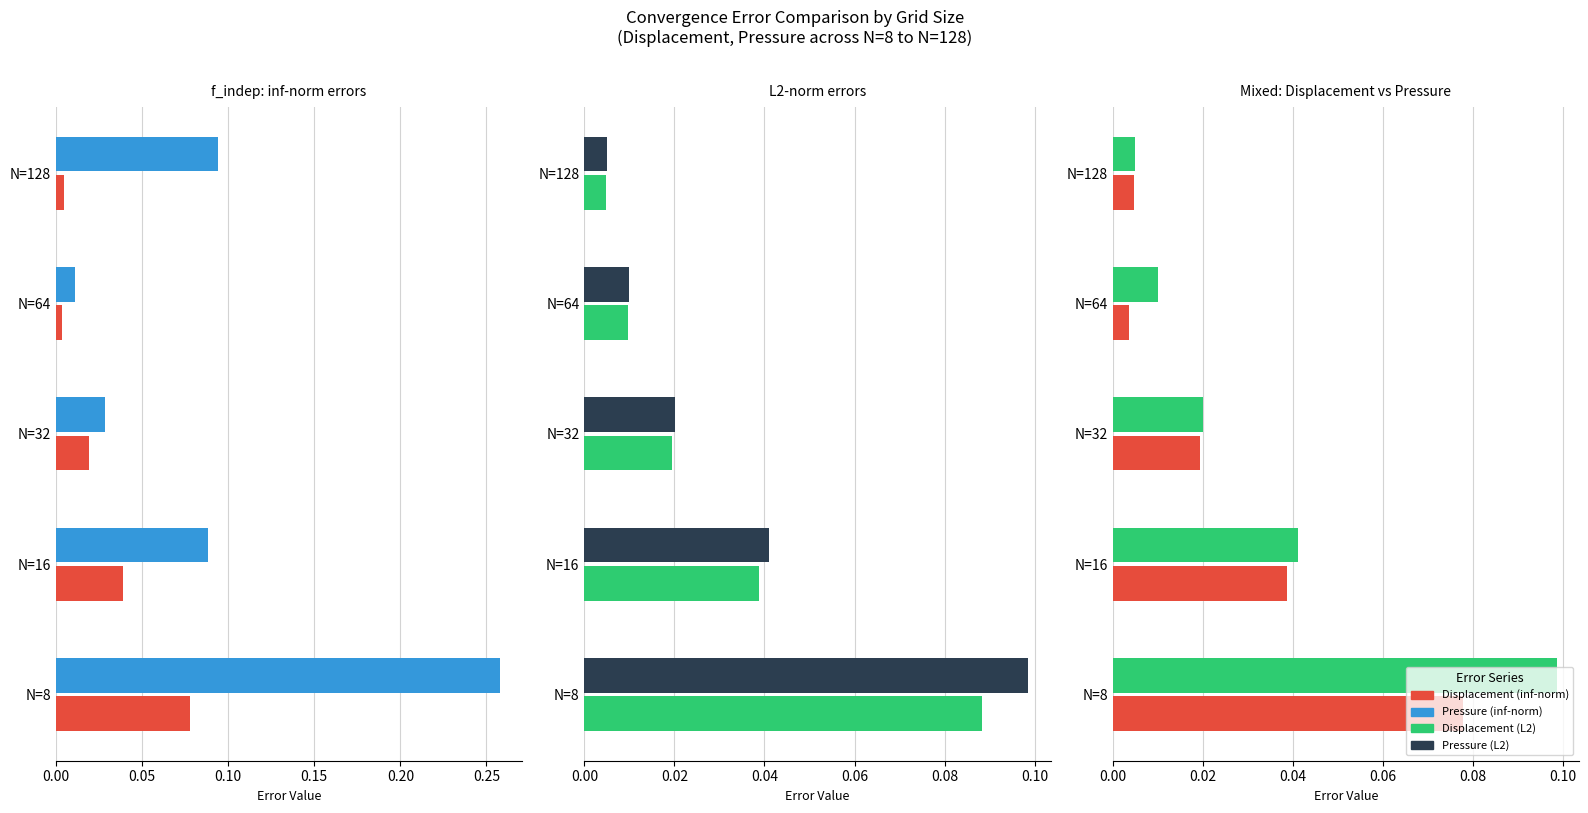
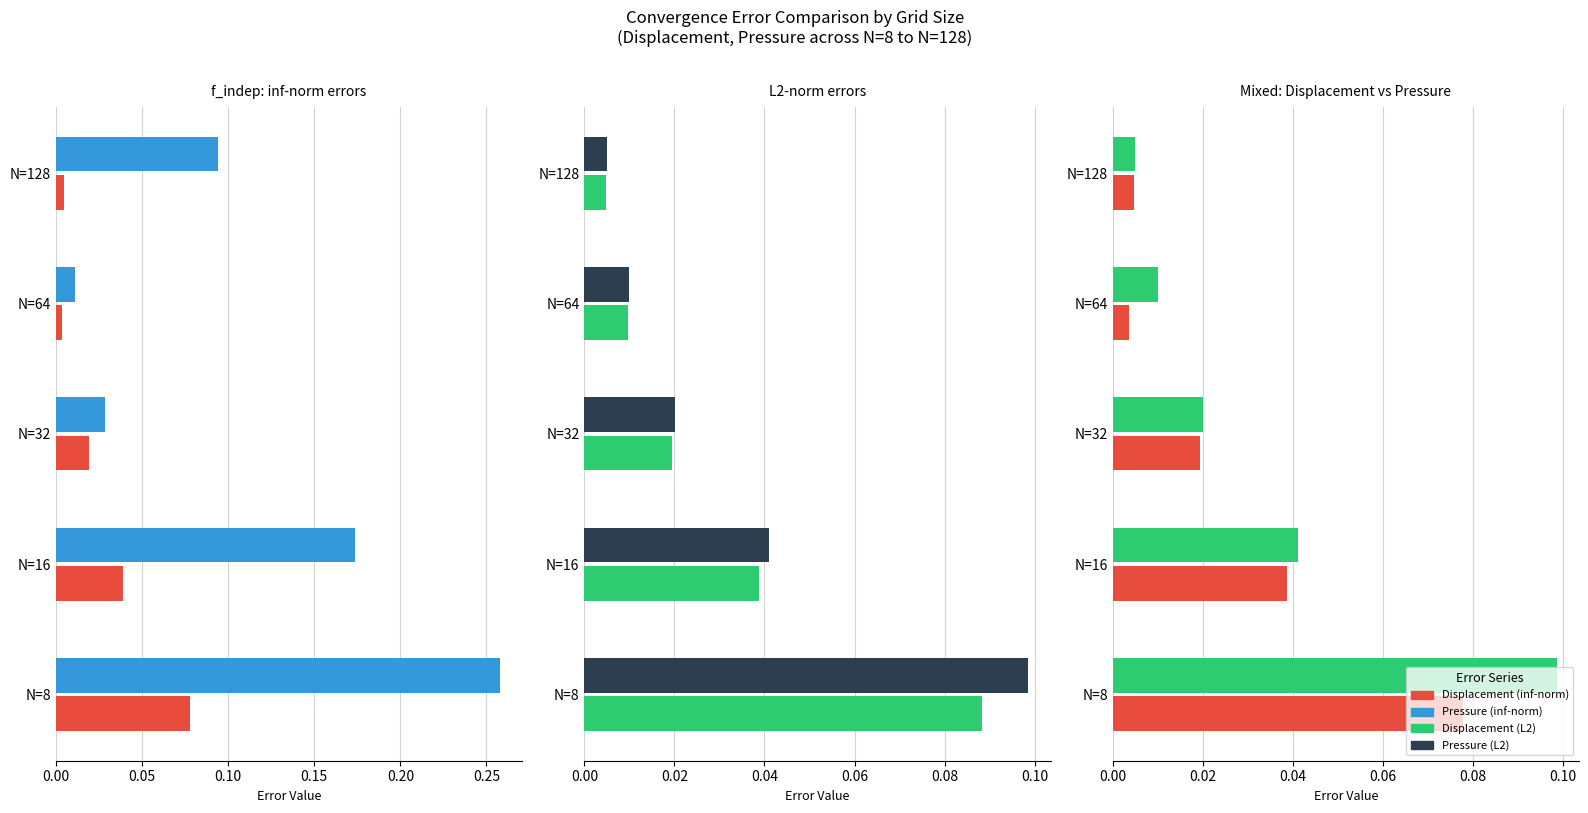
f_indep: inf-norm errors, Pressure (inf-norm), N=16: 0.088 -> 0.174
